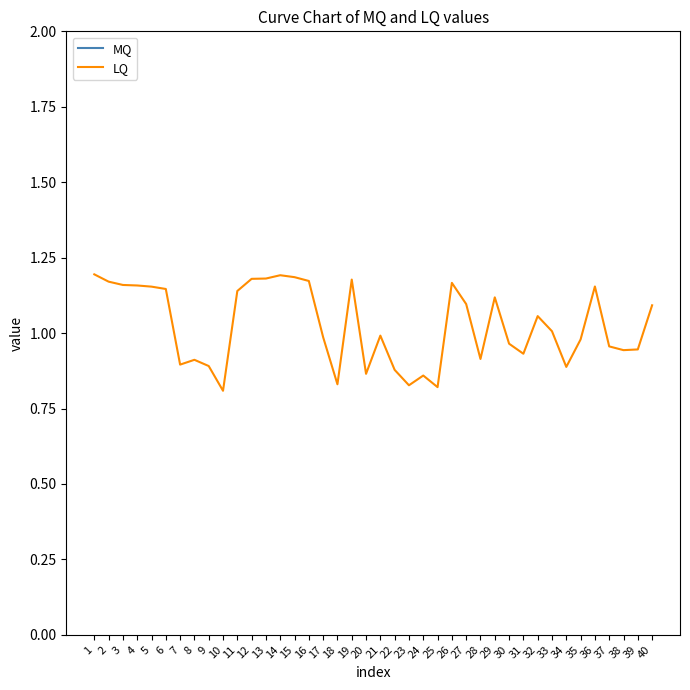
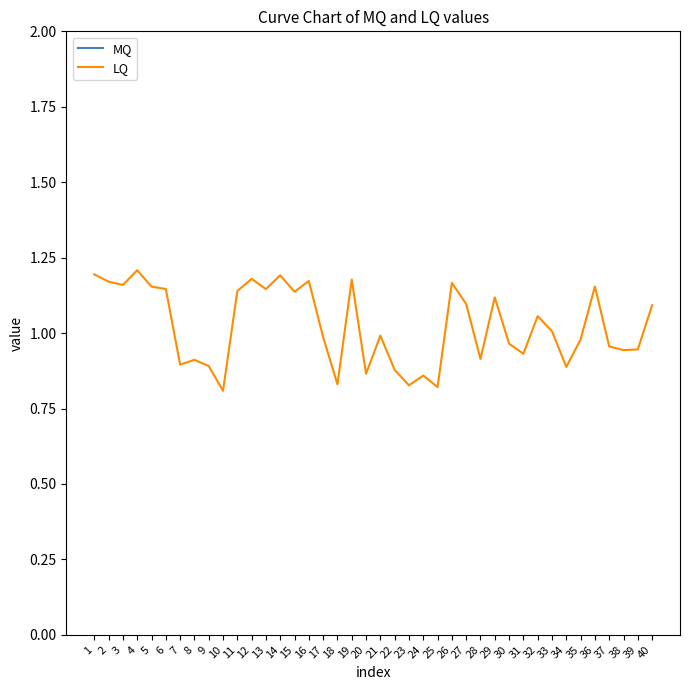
LQ, 4: 1.16 -> 1.21
LQ, 13: 1.18 -> 1.15
LQ, 15: 1.19 -> 1.14
